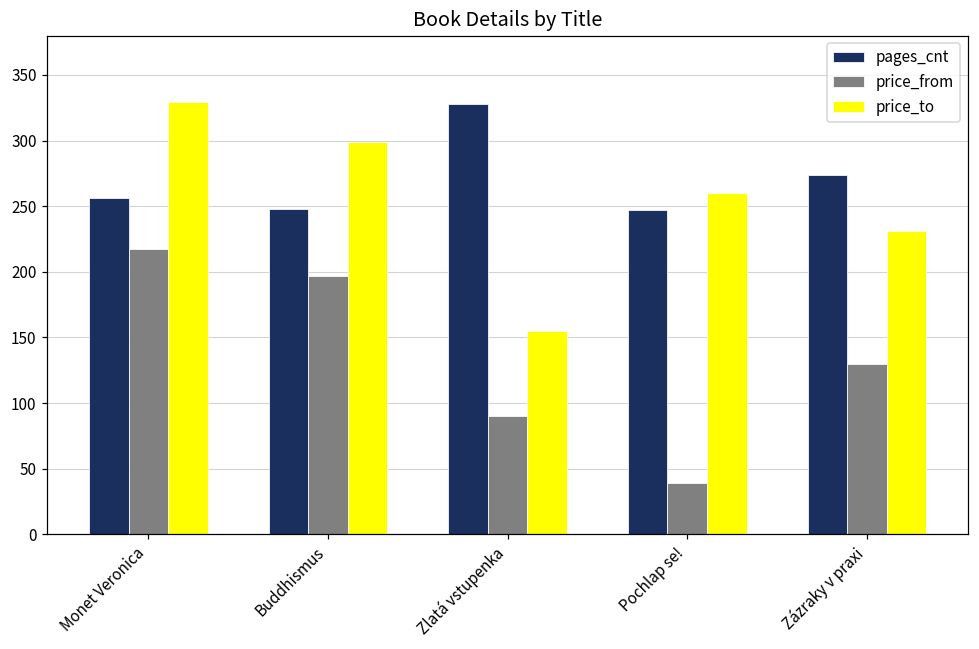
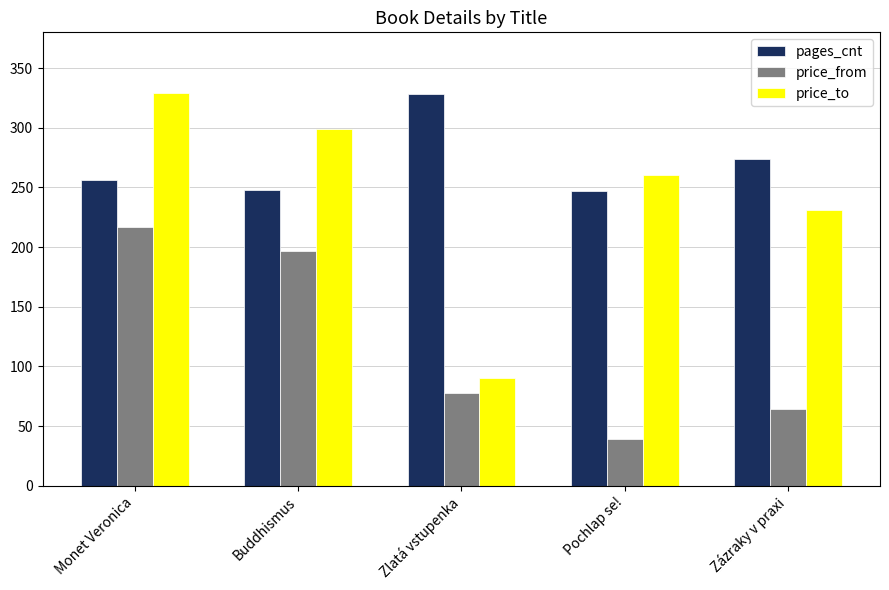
price_from, Zlatá vstupenka: 90 -> 78
price_to, Zlatá vstupenka: 155 -> 90
price_from, Zázraky v praxi: 130 -> 64
